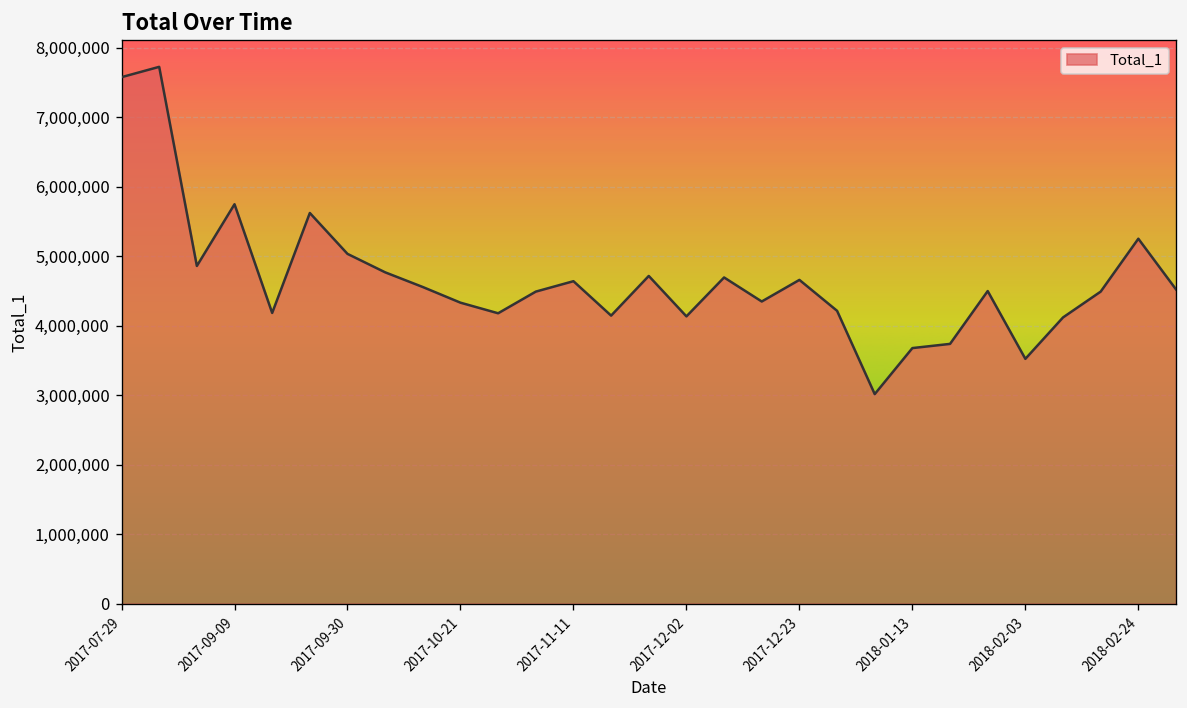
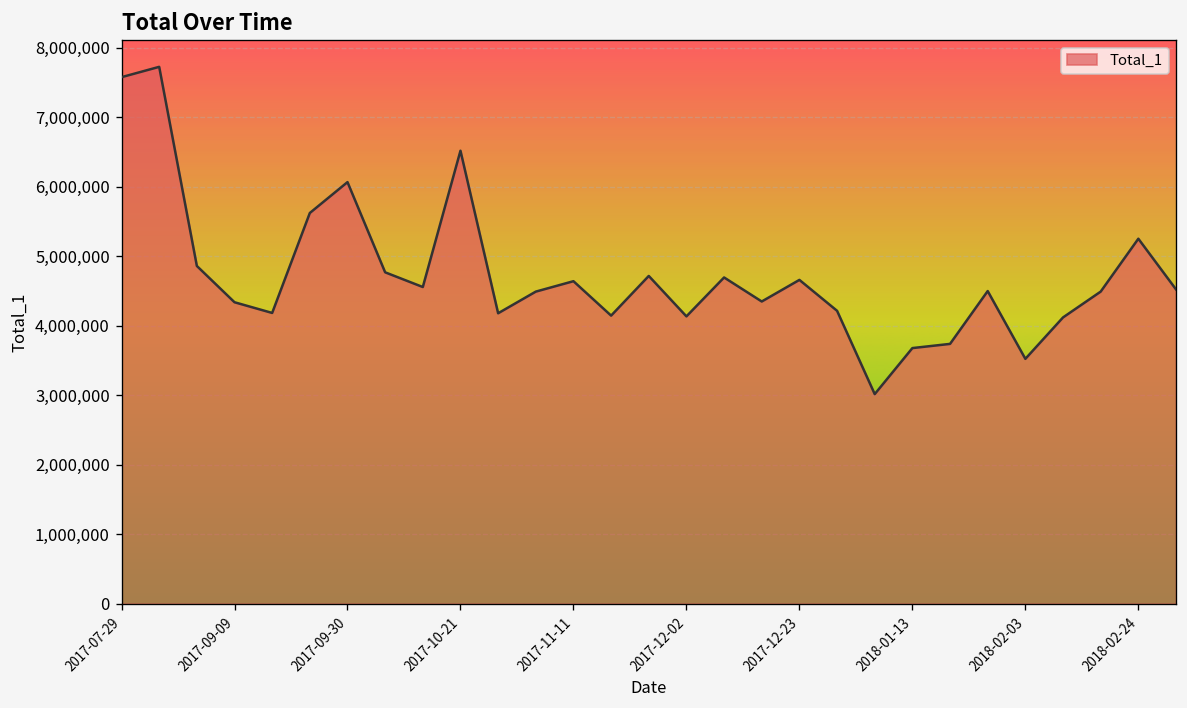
2017-09-09: 5,700,000 -> 4,300,000
2017-09-30: 5,000,000 -> 6,100,000
2017-10-21: 4,300,000 -> 6,500,000
